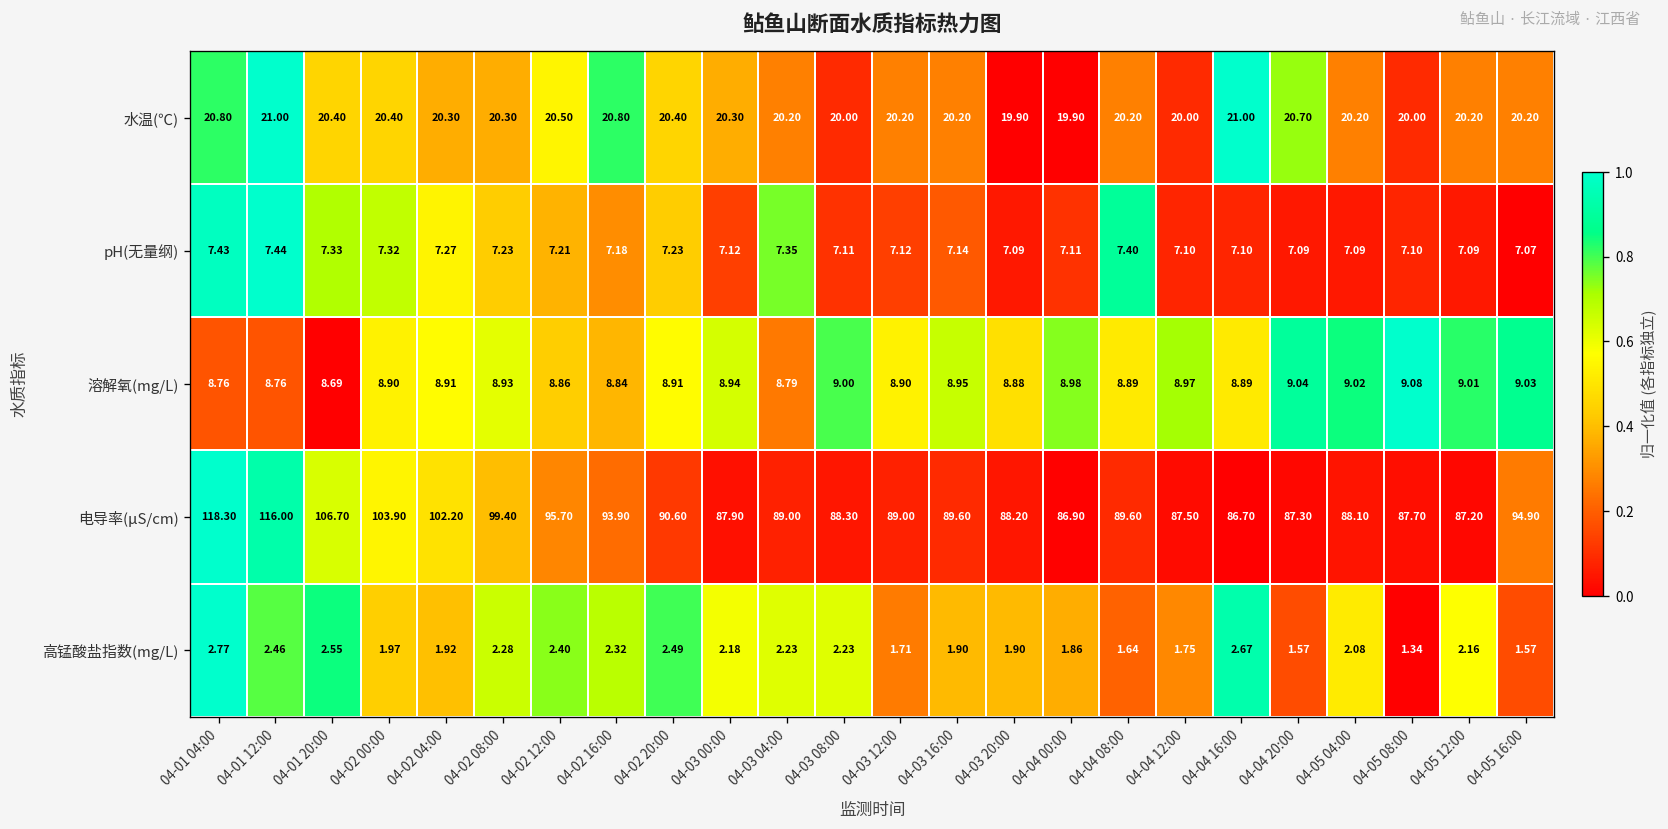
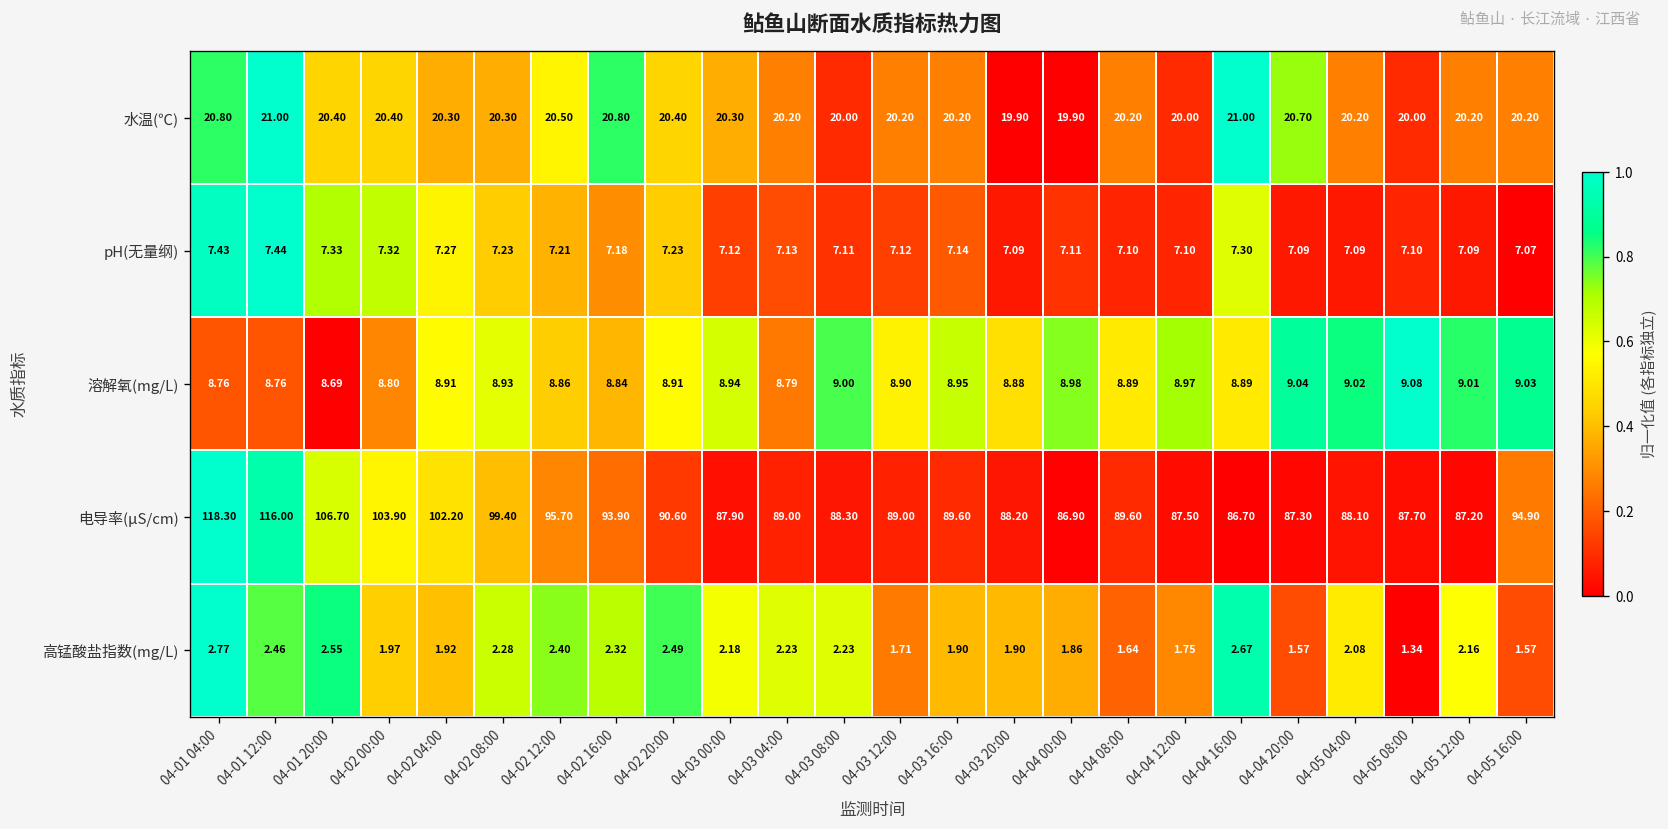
pH(无量纲), 04-03 04:00: 7.35 -> 7.13
pH(无量纲), 04-04 08:00: 7.40 -> 7.10
pH(无量纲), 04-04 16:00: 7.10 -> 7.30
溶解氧(mg/L), 04-02 00:00: 8.90 -> 8.80
